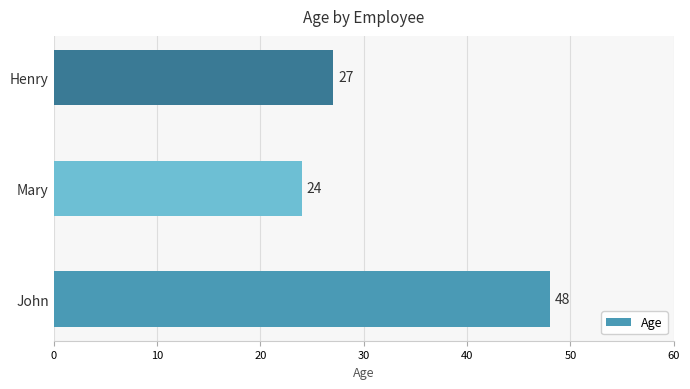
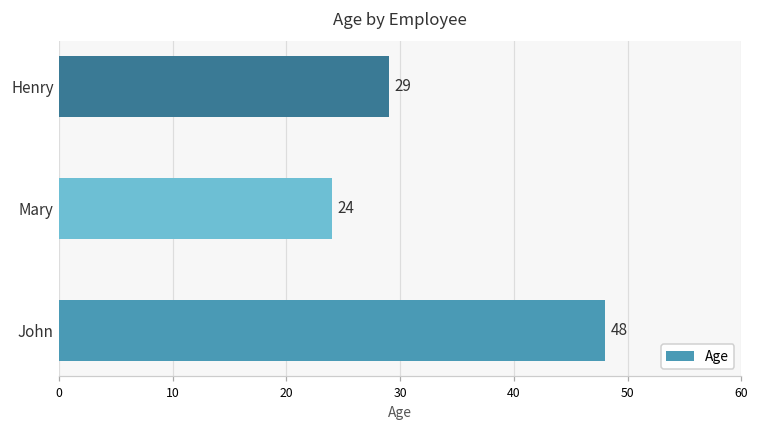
Henry: 27 -> 29
